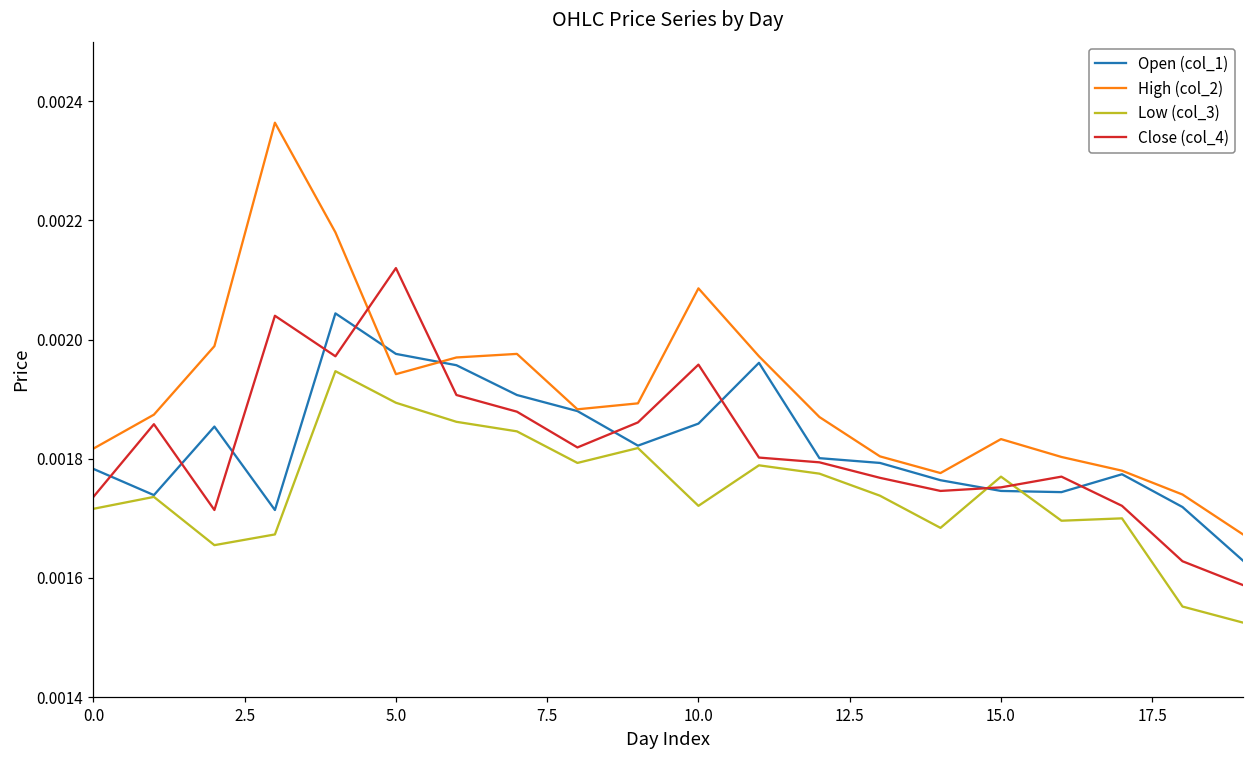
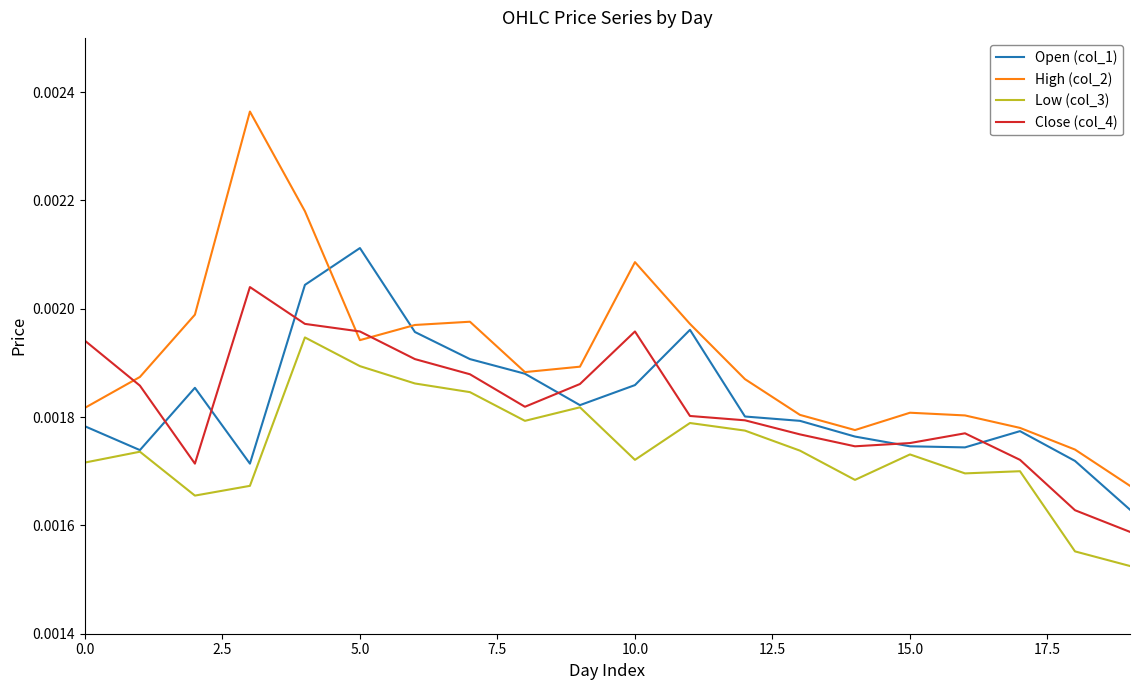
Close (col_4), 0.0: 0.00174 -> 0.00194
Open (col_1), 5.0: 0.00198 -> 0.00211
Close (col_4), 5.0: 0.00212 -> 0.00196
High (col_2), 15.0: 0.00183 -> 0.00181
Low (col_3), 15.0: 0.00177 -> 0.00173
